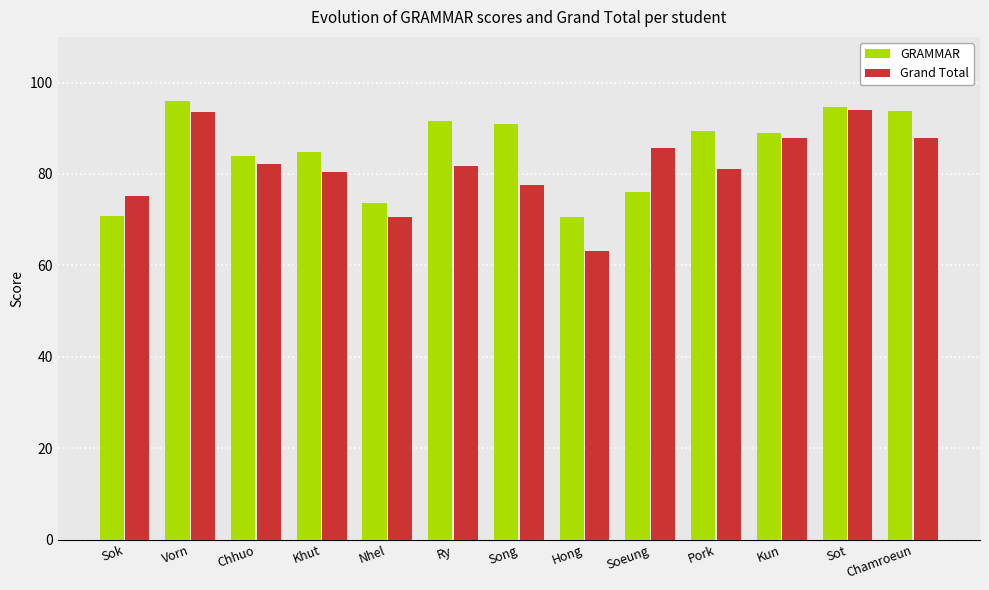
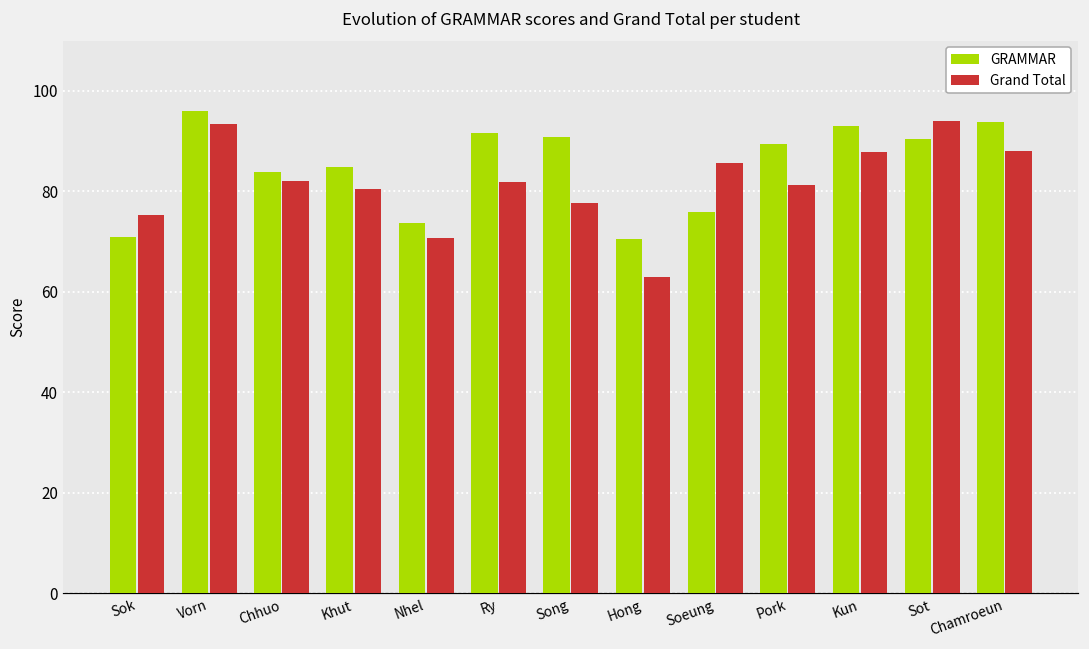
GRAMMAR, Kun: 89 -> 93
GRAMMAR, Sot: 95 -> 90
